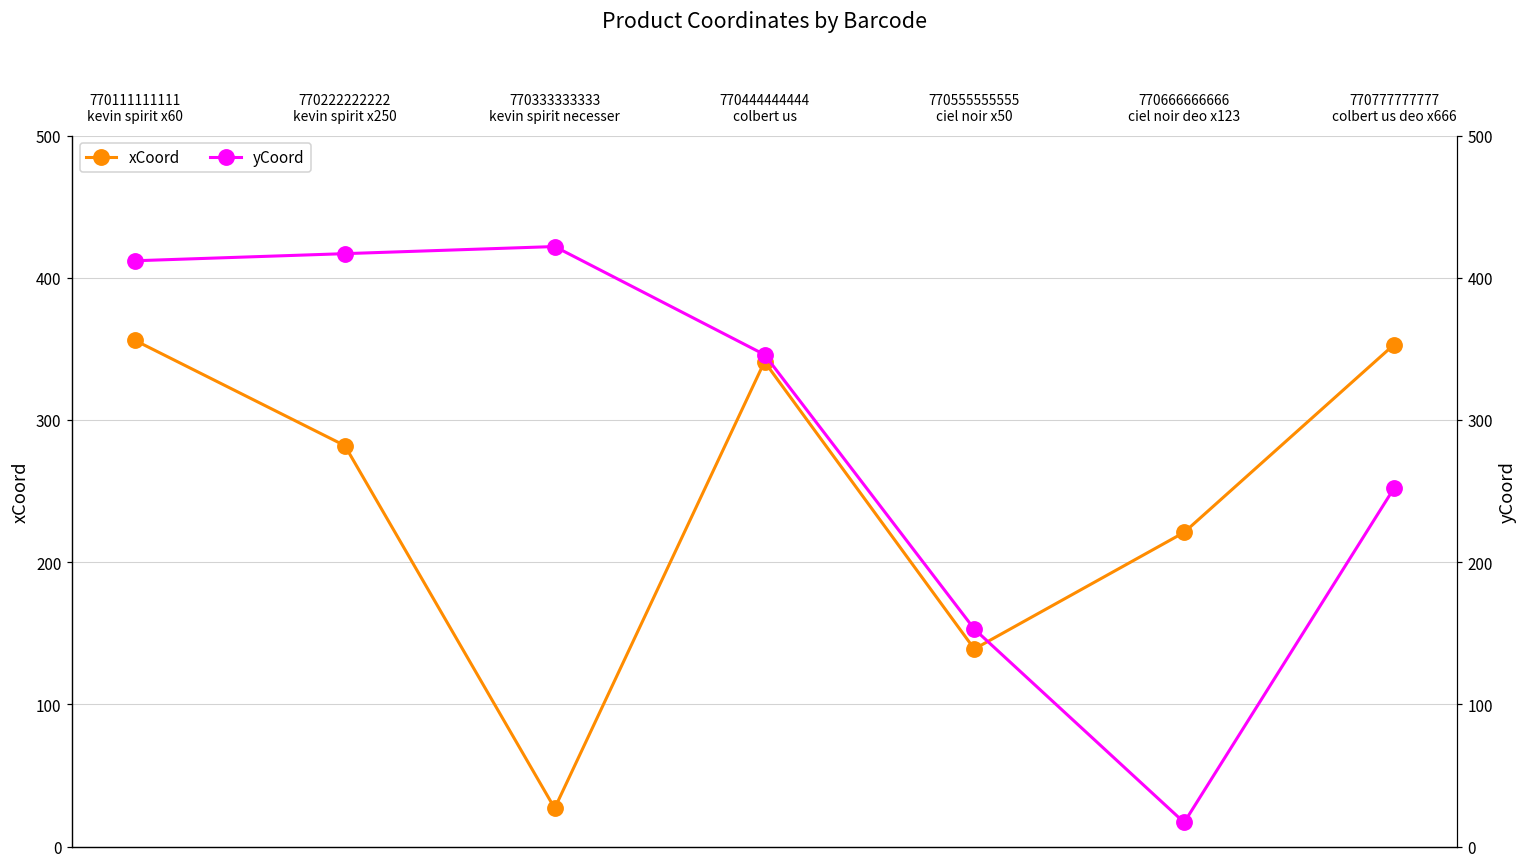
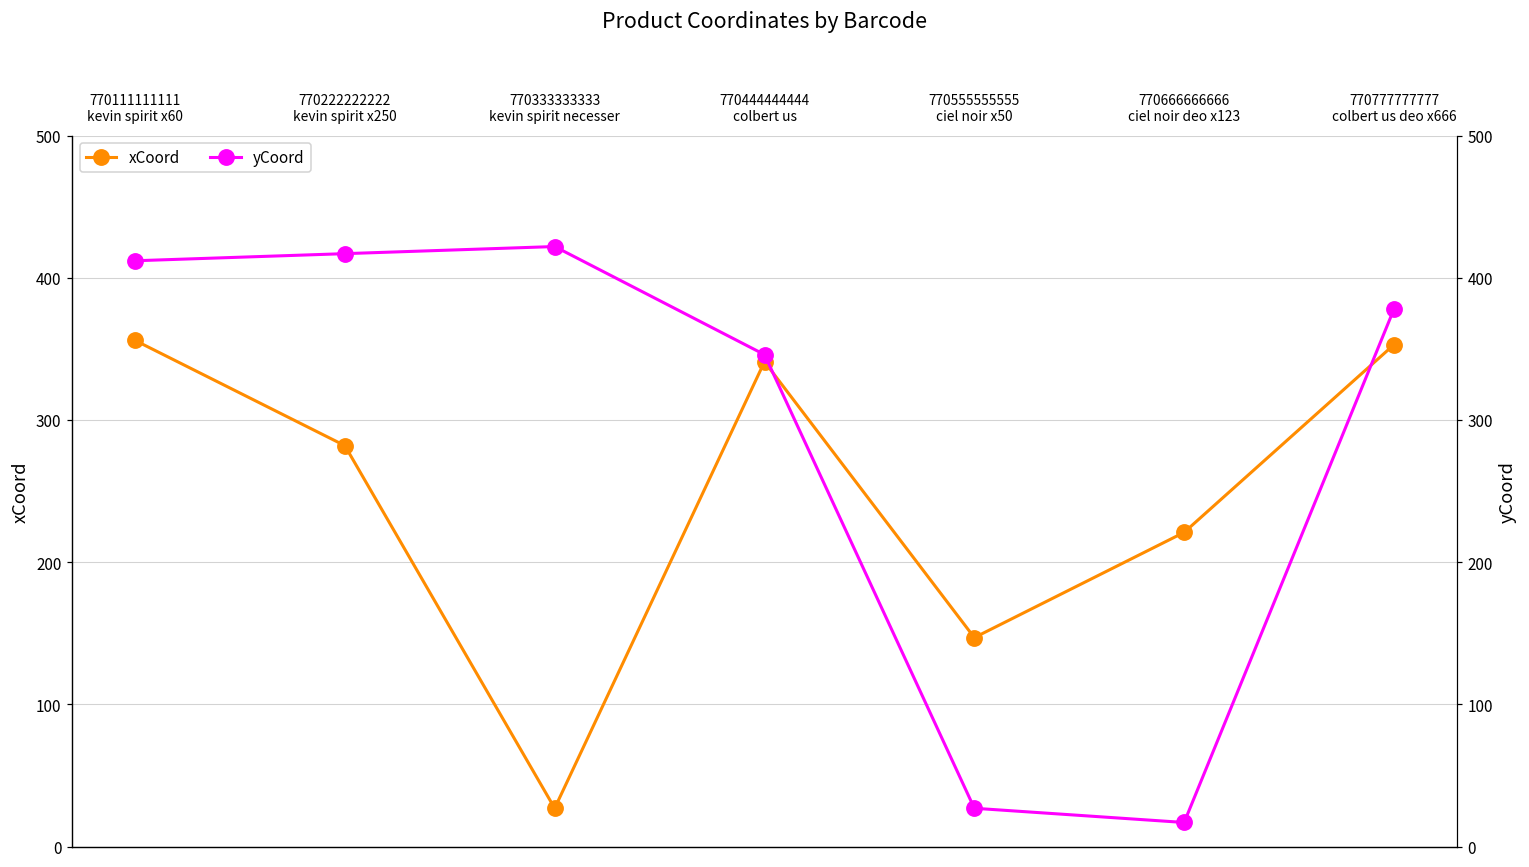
xCoord, 770555555555 ciel noir x50: 139 -> 147
yCoord, 770555555555 ciel noir x50: 153 -> 27
yCoord, 770777777777 colbert us deo x666: 252 -> 378
